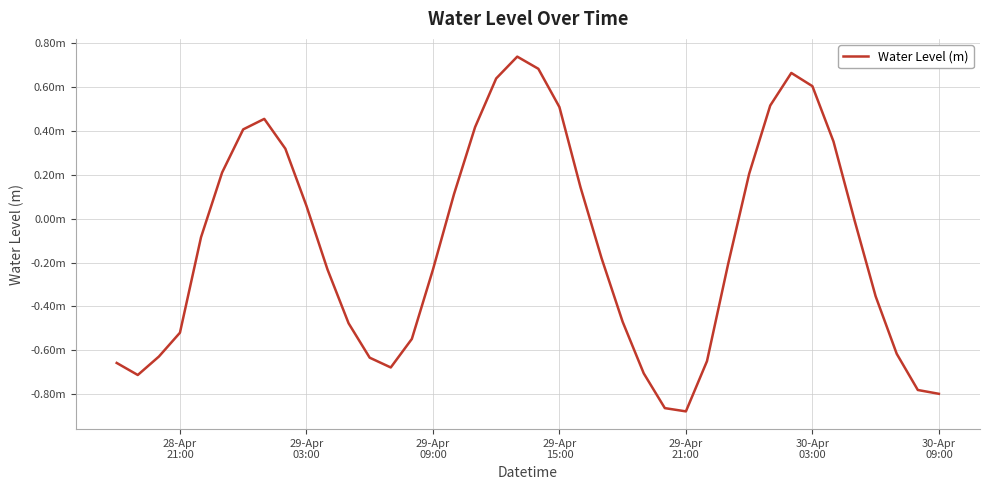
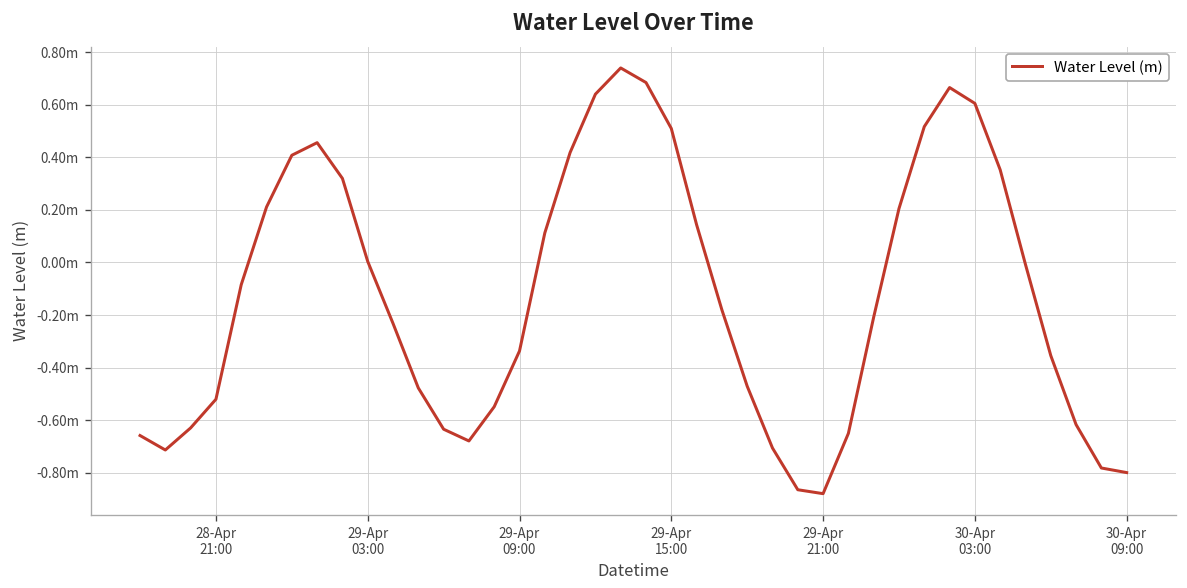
29-Apr 03:00: 0.06m -> 0.00m
29-Apr 09:00: -0.23m -> -0.34m
